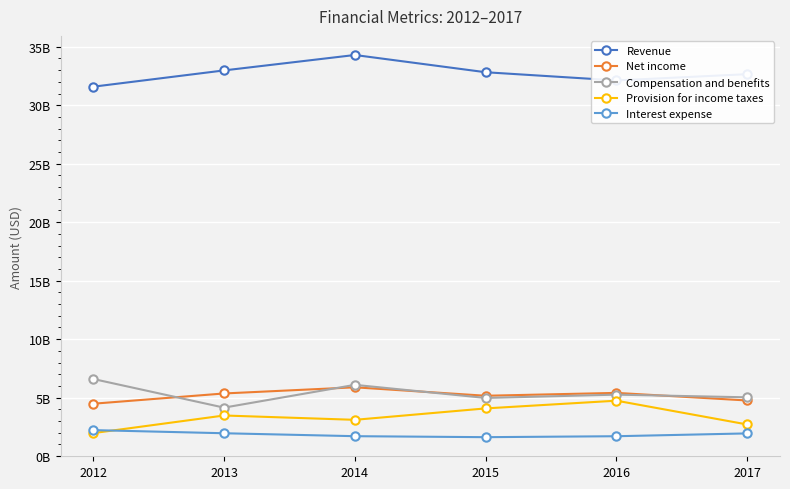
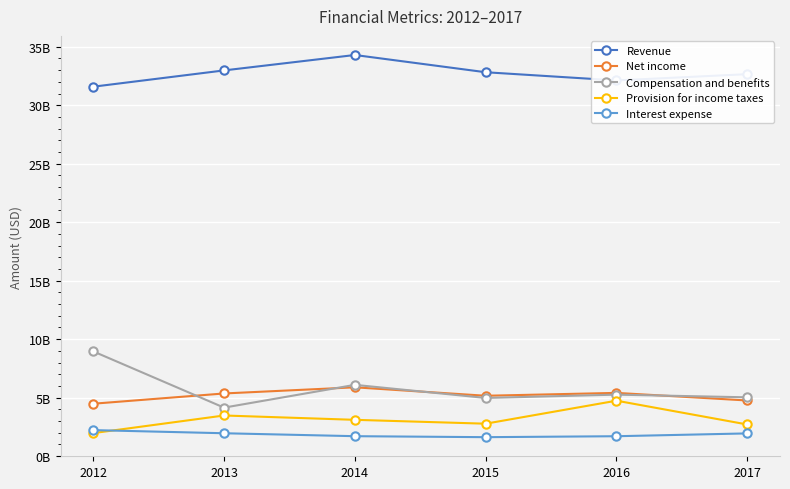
Compensation and benefits, 2012: 6600000000 -> 9000000000
Provision for income taxes, 2015: 4100000000 -> 2800000000
